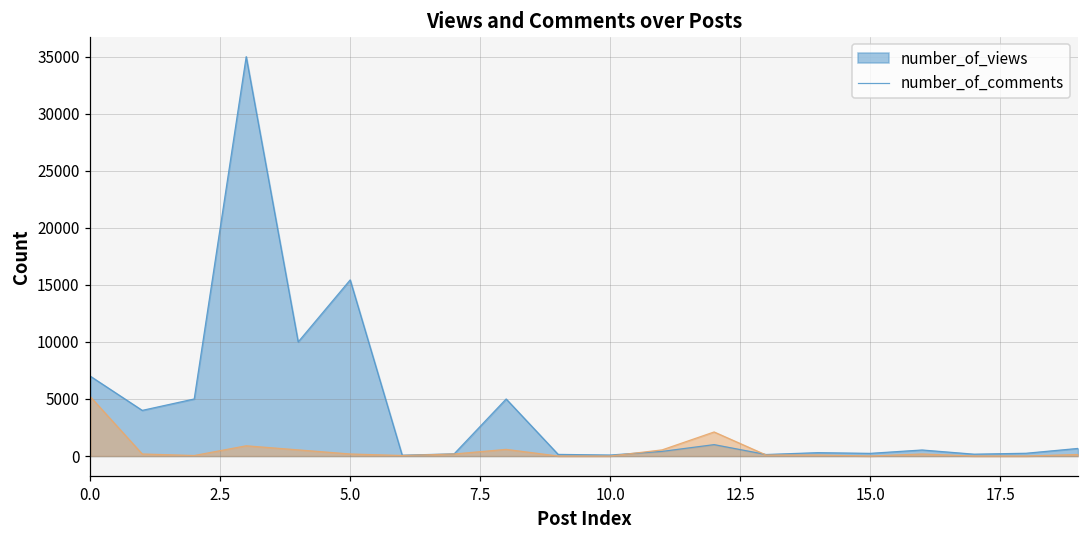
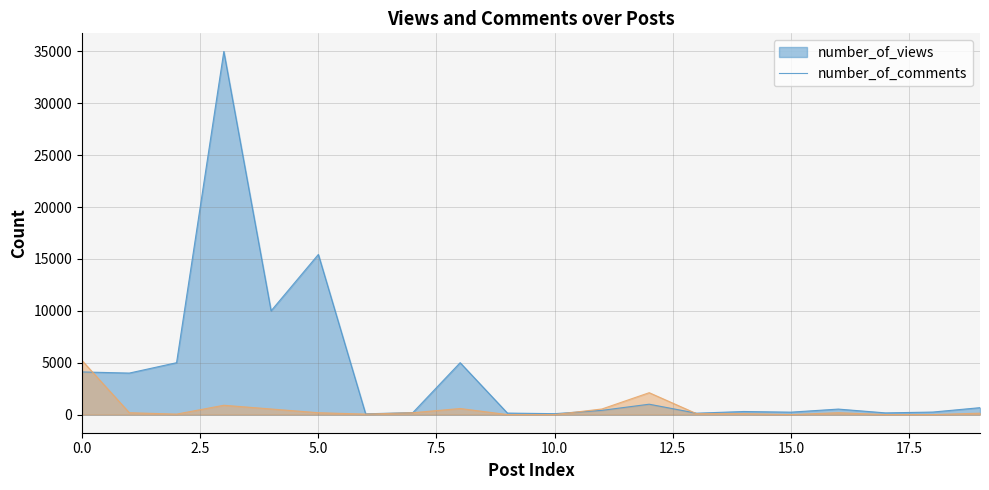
number_of_views, 0.0: 7000 -> 4100
